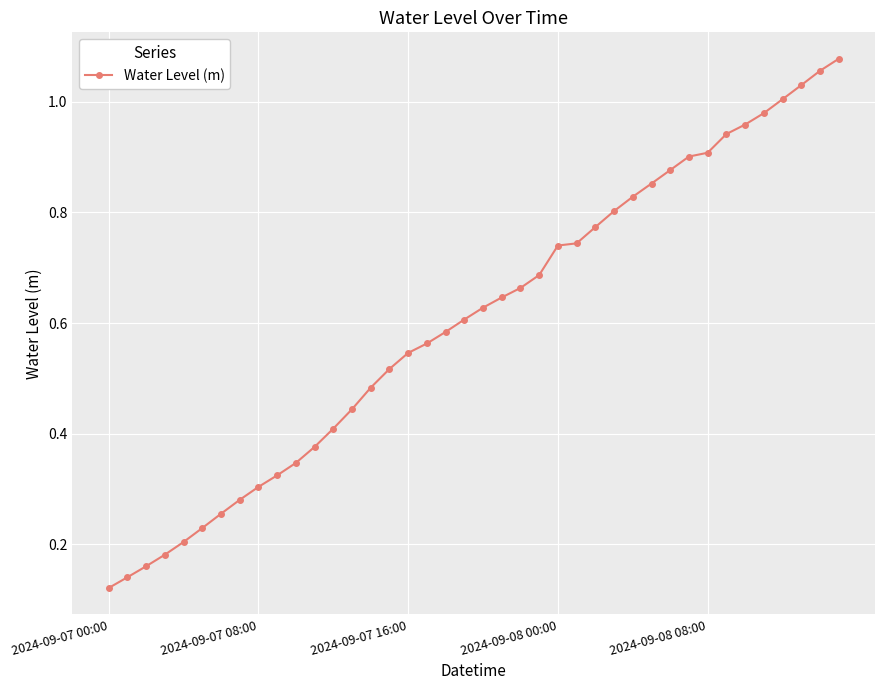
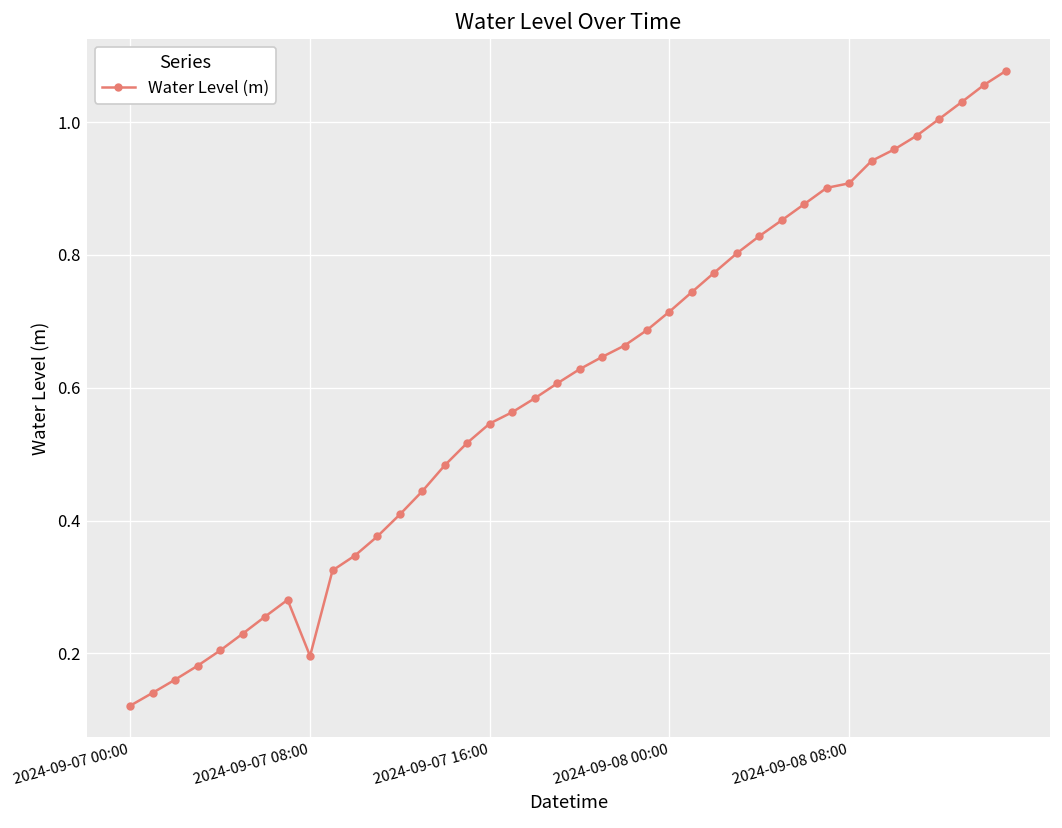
2024-09-07 08:00: 0.30 -> 0.20
2024-09-08 00:00: 0.74 -> 0.71
